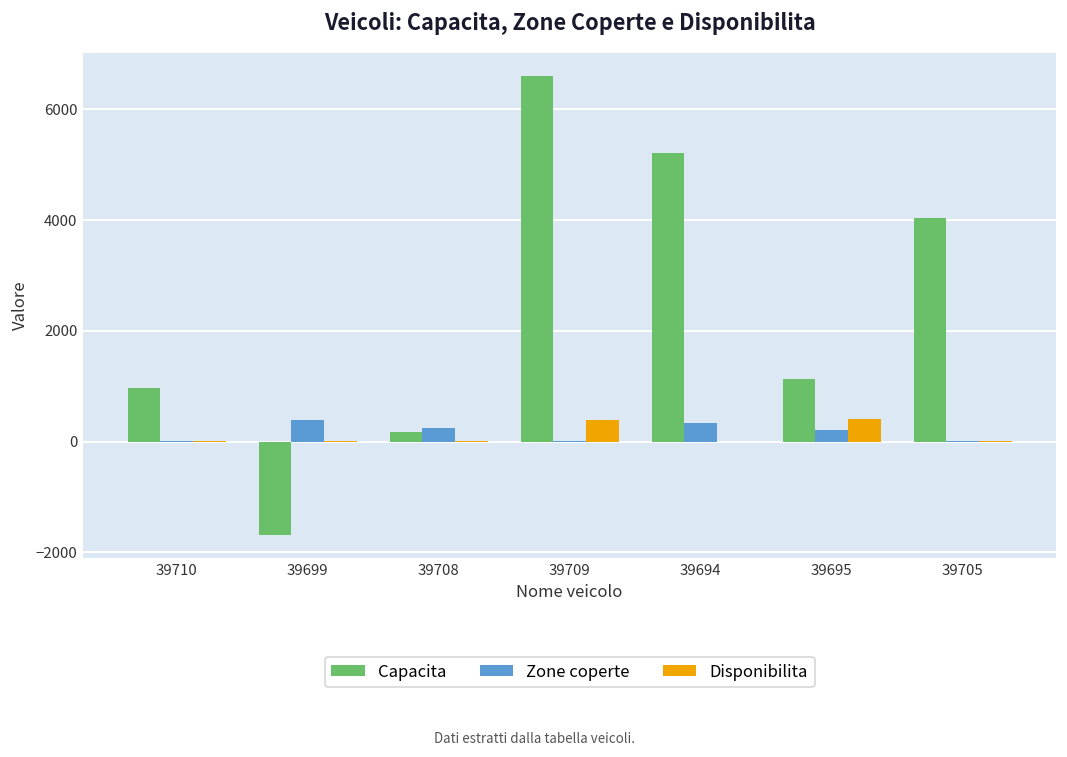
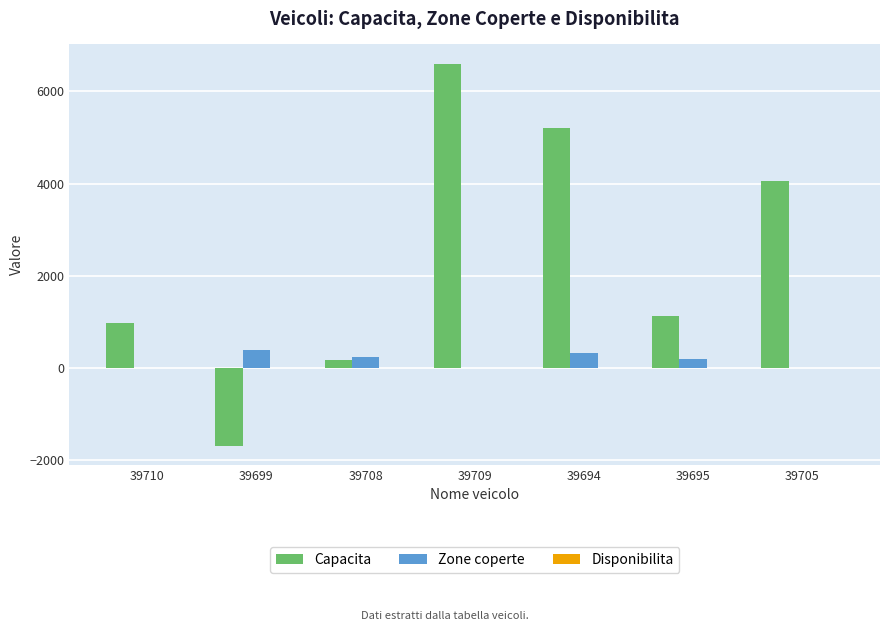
Disponibilita, 39709: 400 -> 0
Disponibilita, 39695: 400 -> 0
